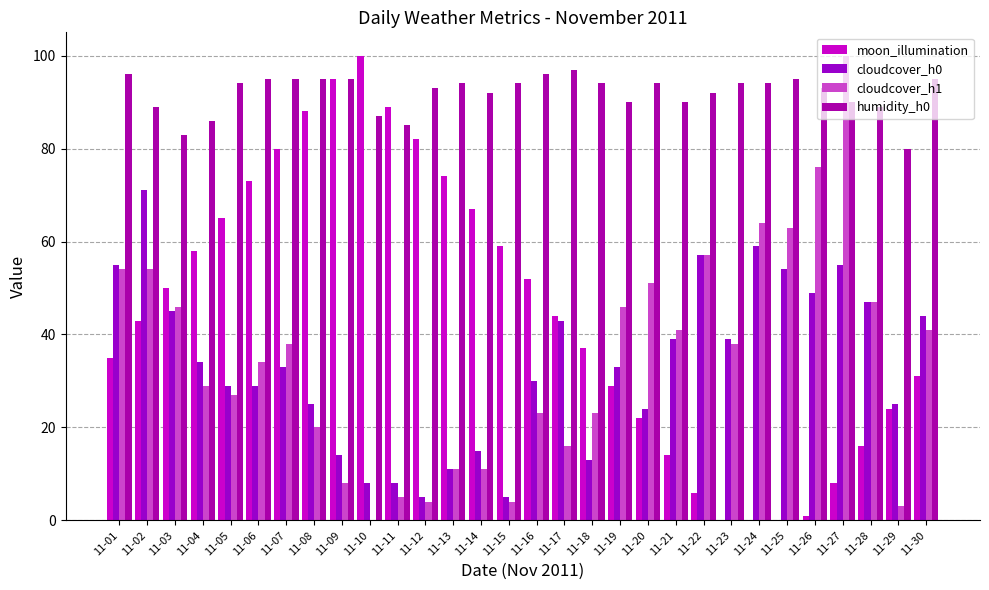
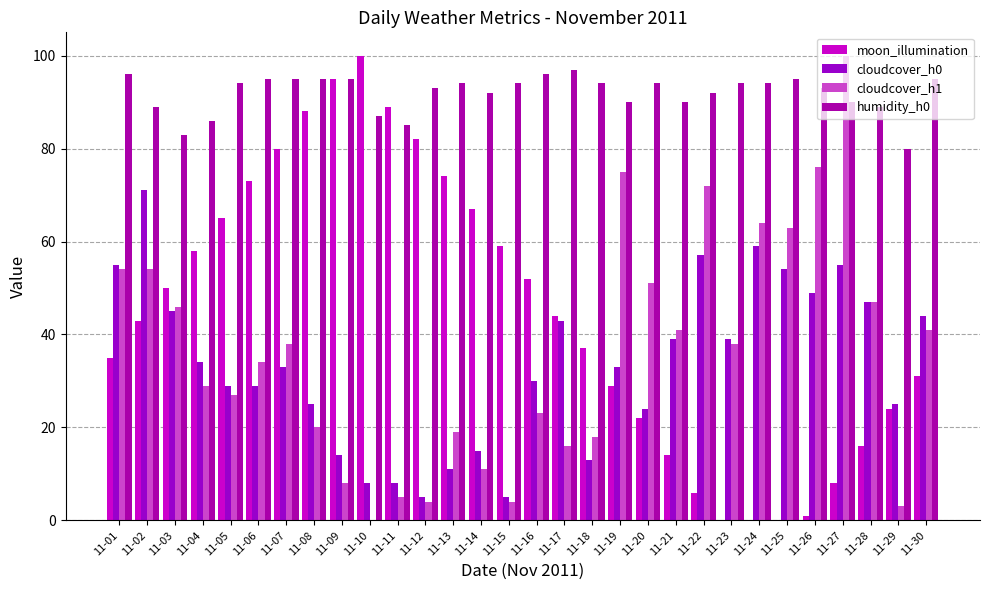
cloudcover_h1, 11-13: 11 -> 19
cloudcover_h1, 11-18: 23 -> 18
cloudcover_h1, 11-19: 46 -> 75
cloudcover_h1, 11-22: 57 -> 72
